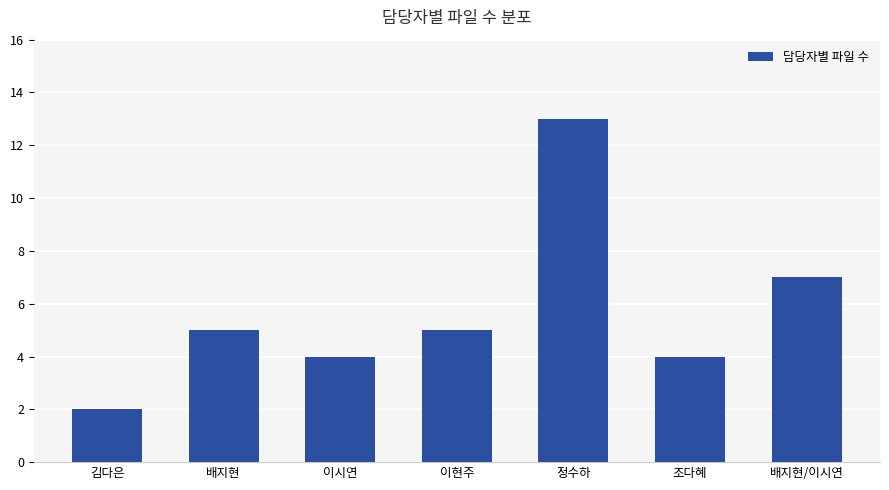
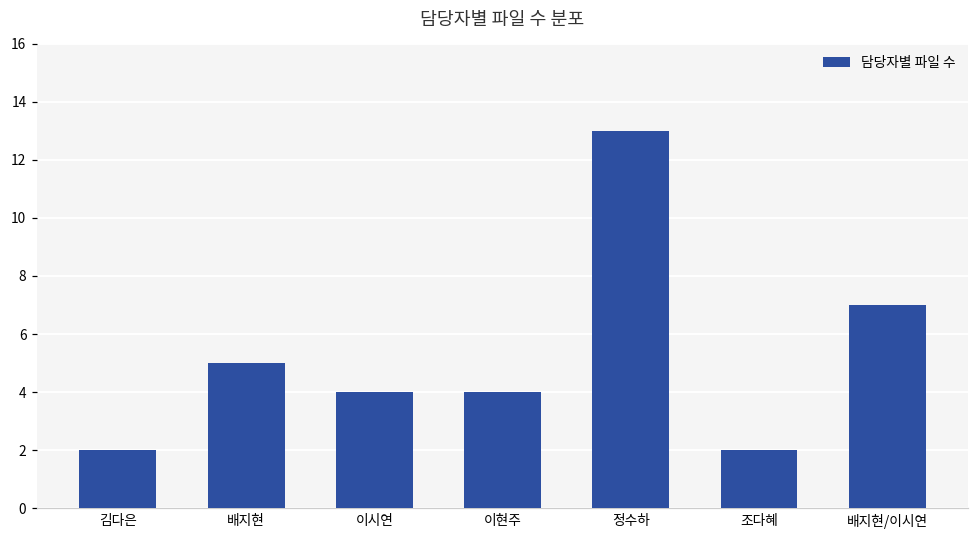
이현주: 5 -> 4
조다혜: 4 -> 2
